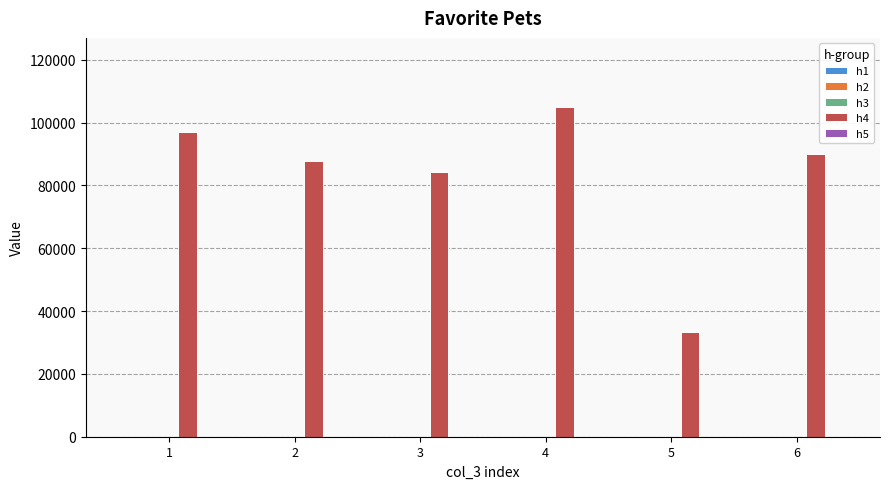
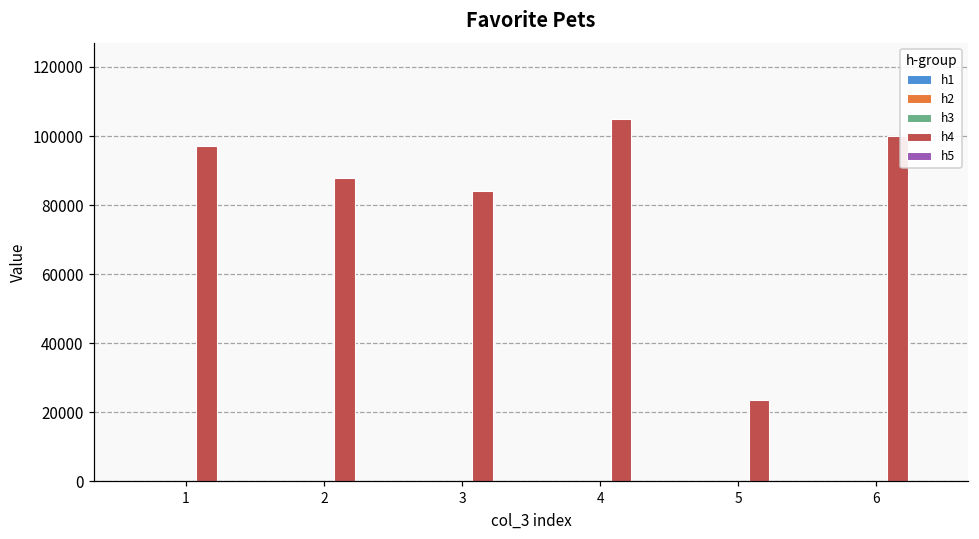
h4, 5: 33000 -> 24000
h4, 6: 90000 -> 100000
